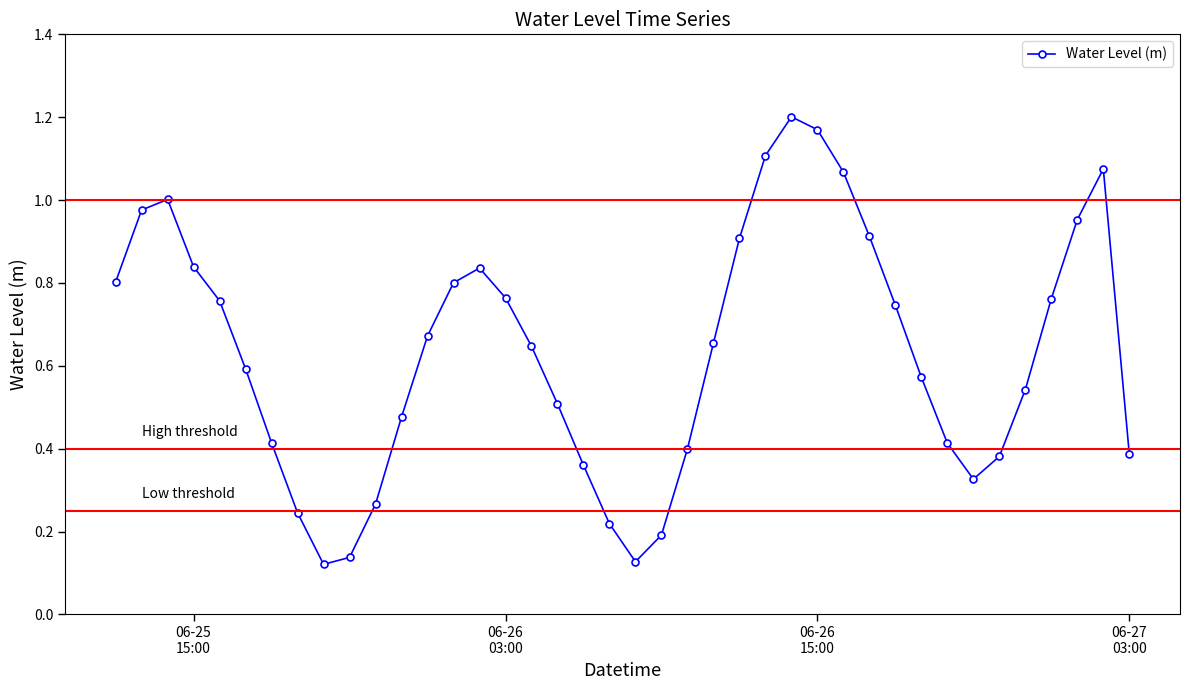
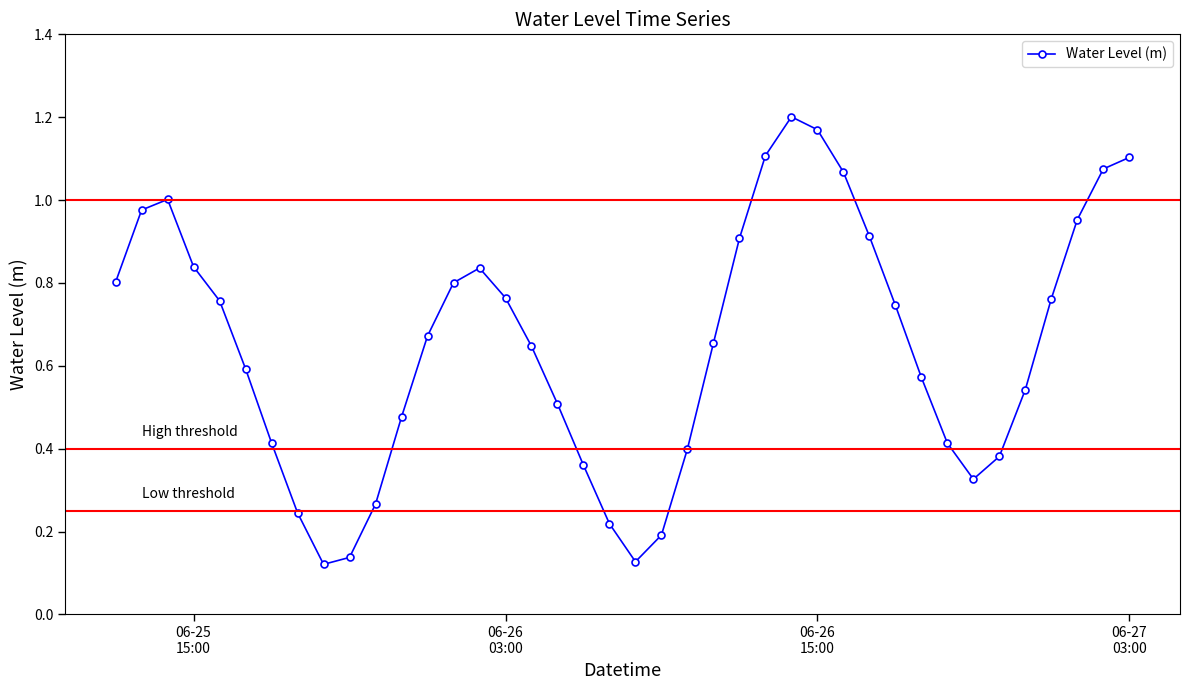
06-27 03:00: 0.39 -> 1.10
